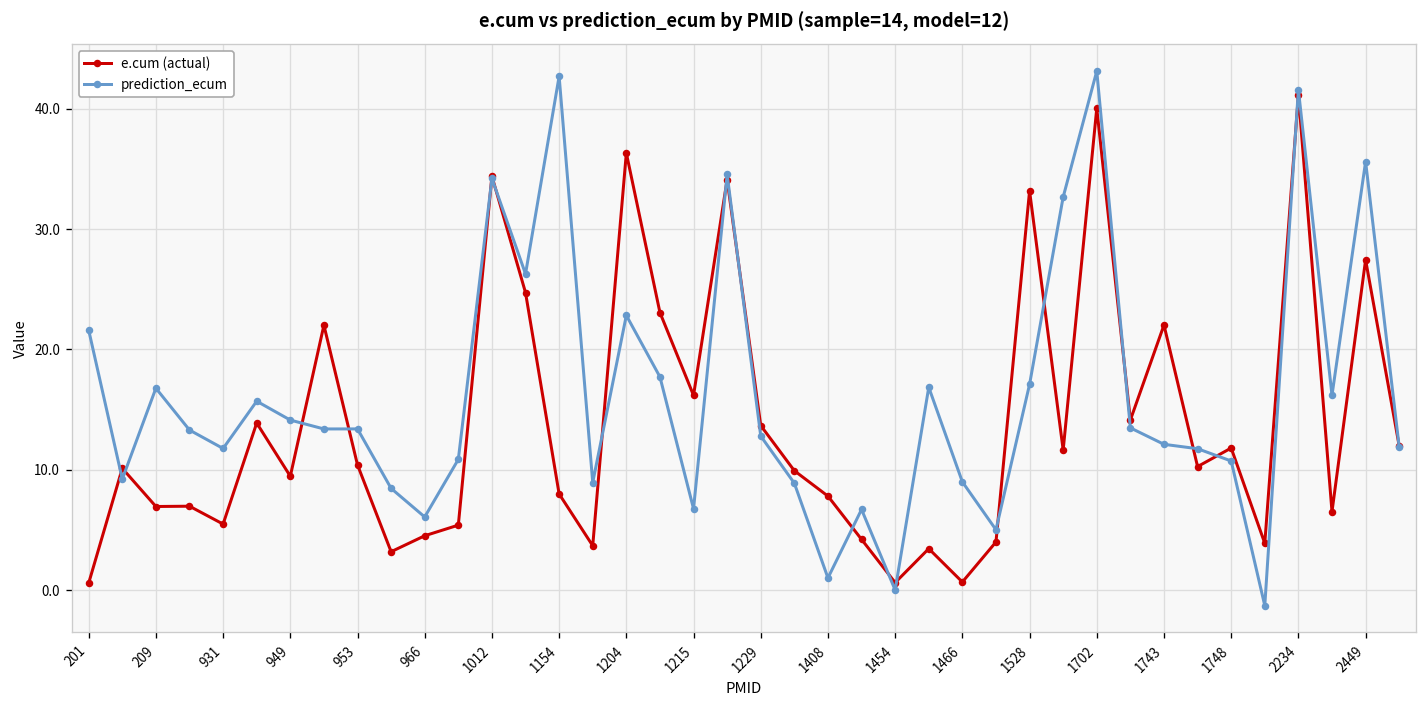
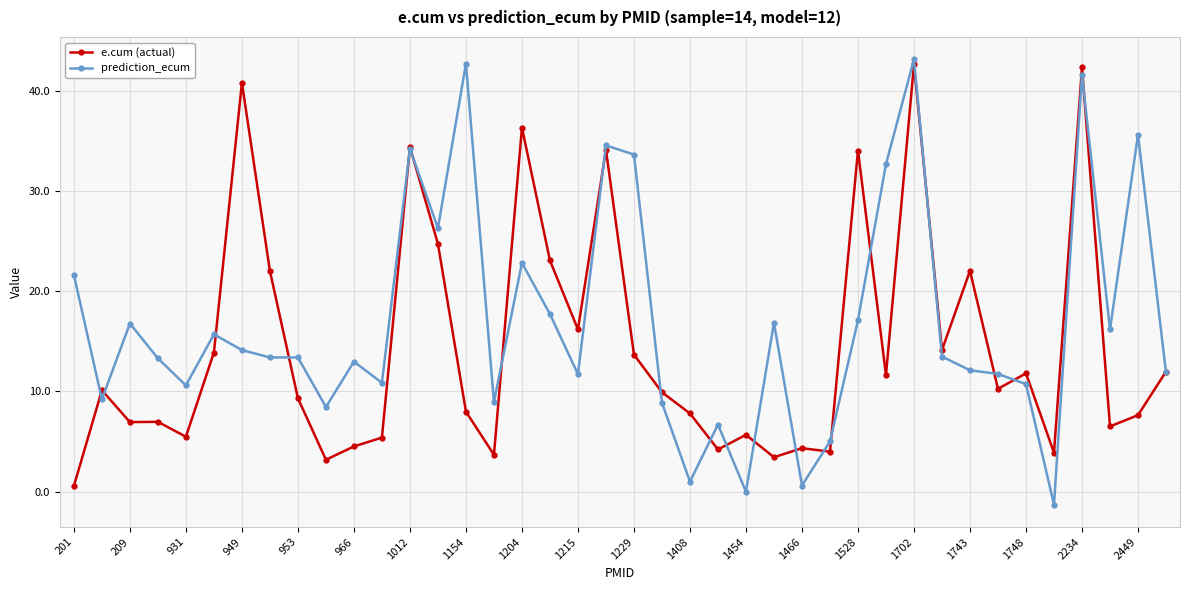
prediction_ecum, 931: 11.8 -> 10.6
e.cum (actual), 949: 9.5 -> 40.8
e.cum (actual), 953: 10.4 -> 9.3
prediction_ecum, 966: 6.1 -> 13.0
prediction_ecum, 1215: 6.8 -> 11.7
prediction_ecum, 1229: 12.8 -> 33.6
e.cum (actual), 1454: 0.6 -> 5.7
e.cum (actual), 1466: 0.7 -> 4.3
prediction_ecum, 1466: 9.0 -> 0.6
e.cum (actual), 1528: 33.2 -> 34.0
e.cum (actual), 1702: 40.0 -> 42.6
e.cum (actual), 2234: 41.2 -> 42.3
e.cum (actual), 2449: 27.4 -> 7.6
